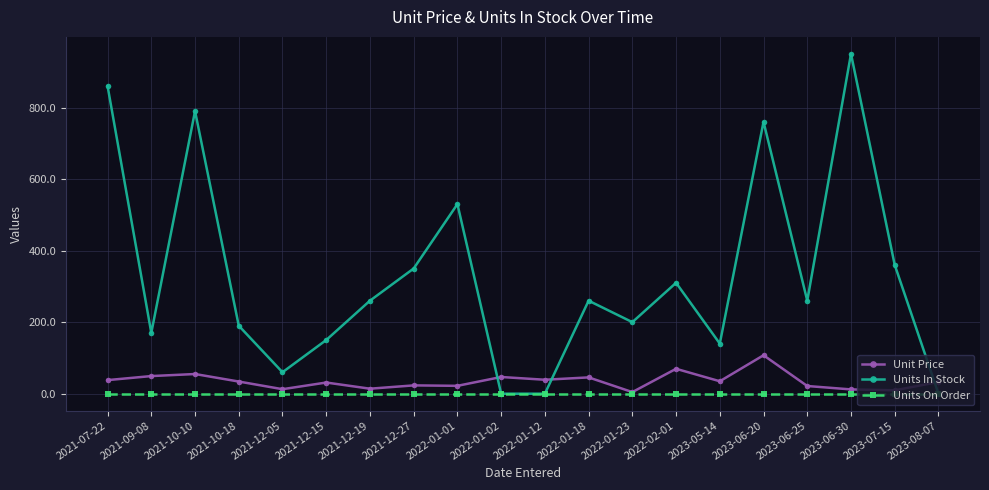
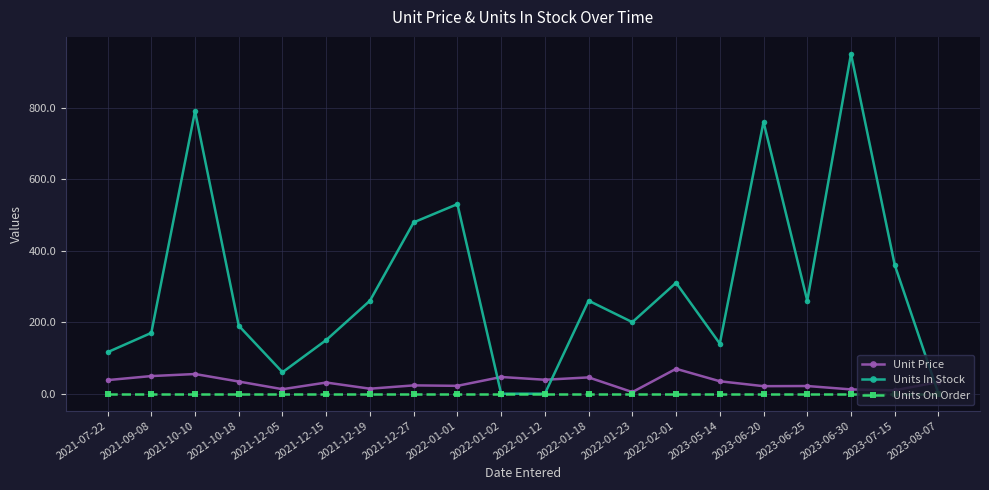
Units In Stock, 2021-07-22: 860 -> 120
Units In Stock, 2021-12-27: 350 -> 480
Unit Price, 2023-06-20: 110 -> 20
